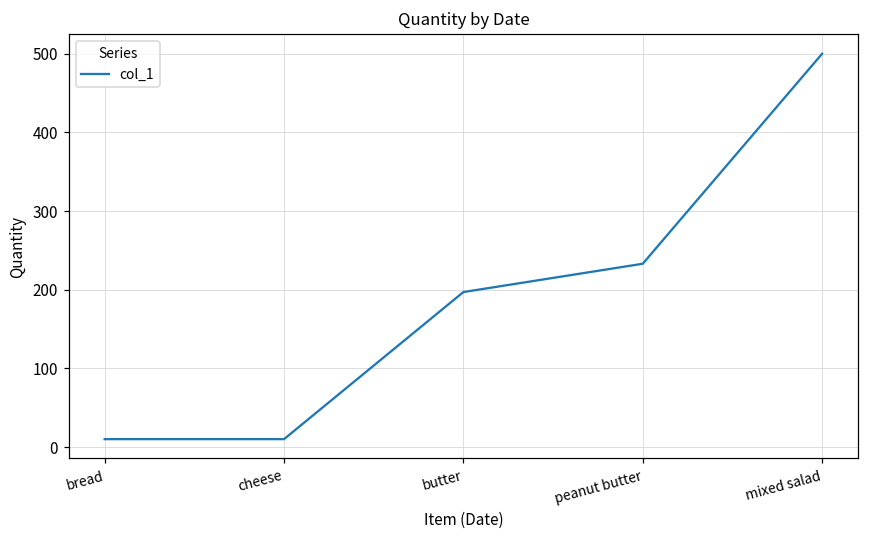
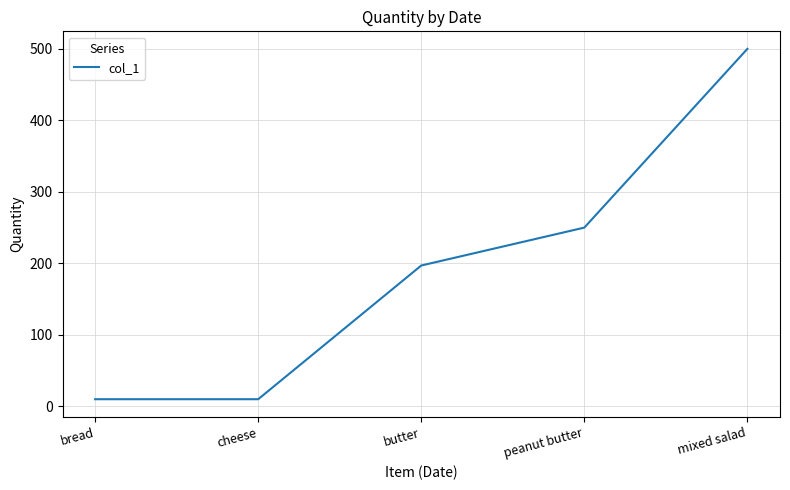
peanut butter: 230 -> 250
